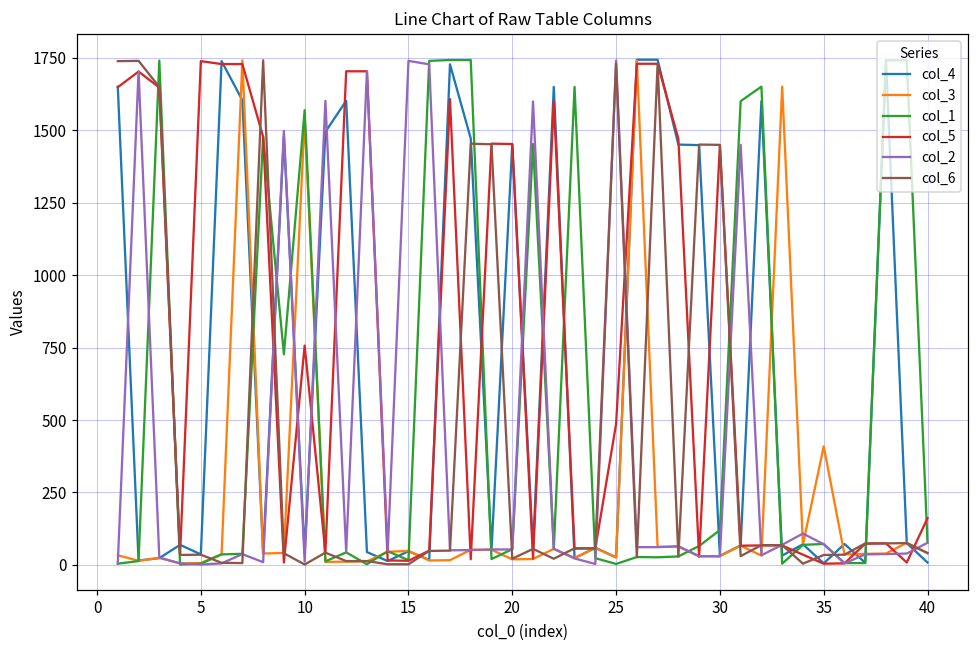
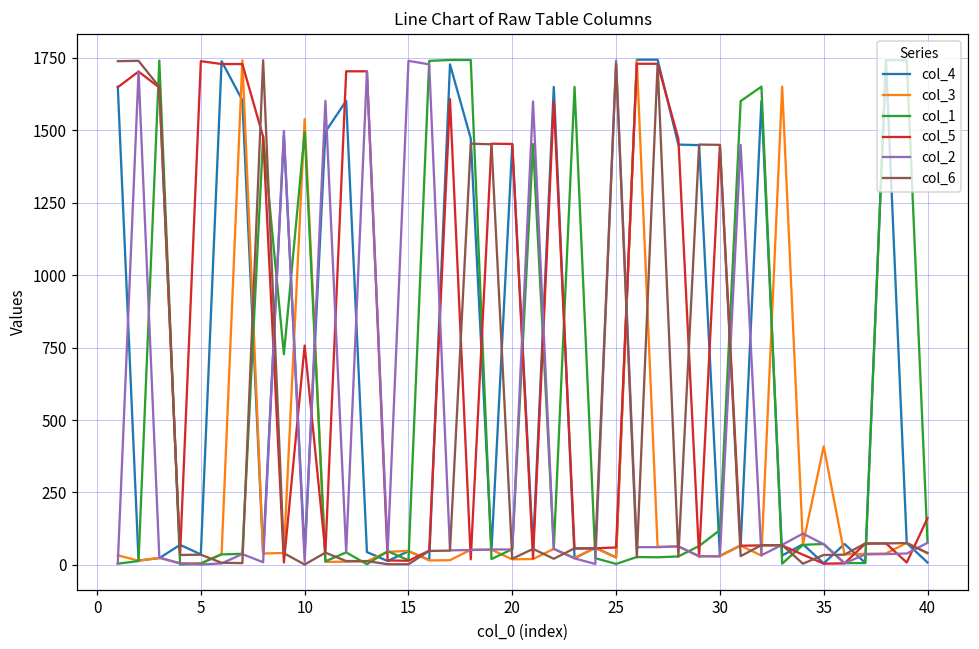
col_1, 10: 1570 -> 1500
col_5, 25: 490 -> 60
